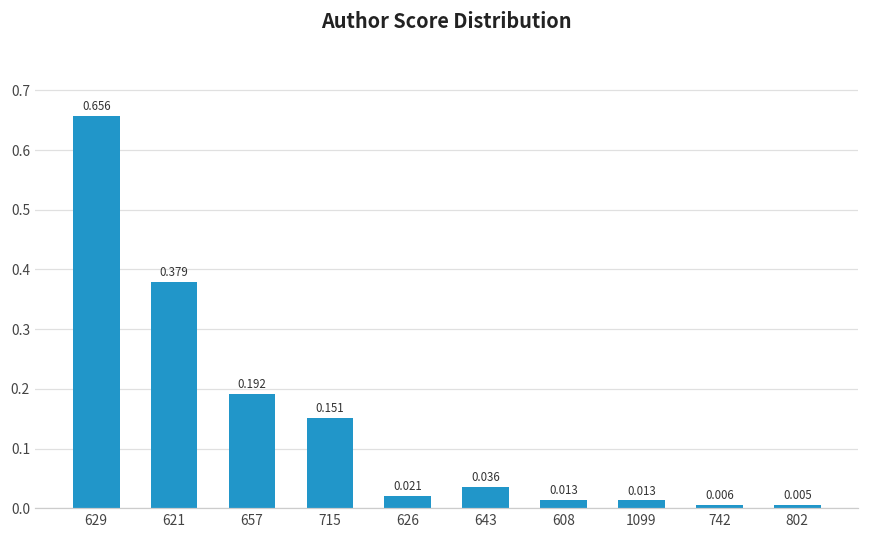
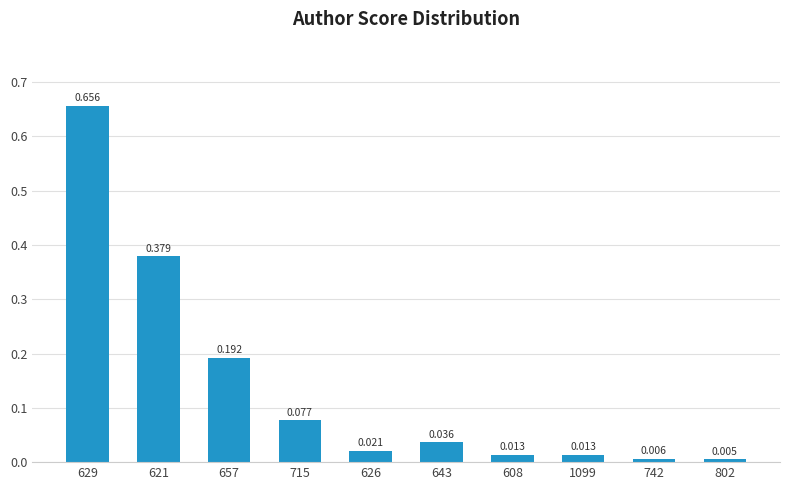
715: 0.151 -> 0.077
